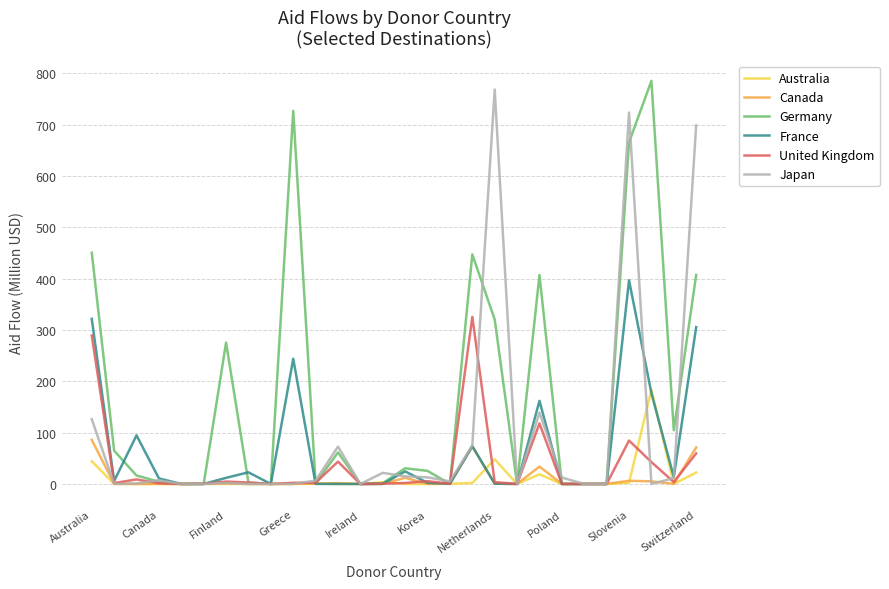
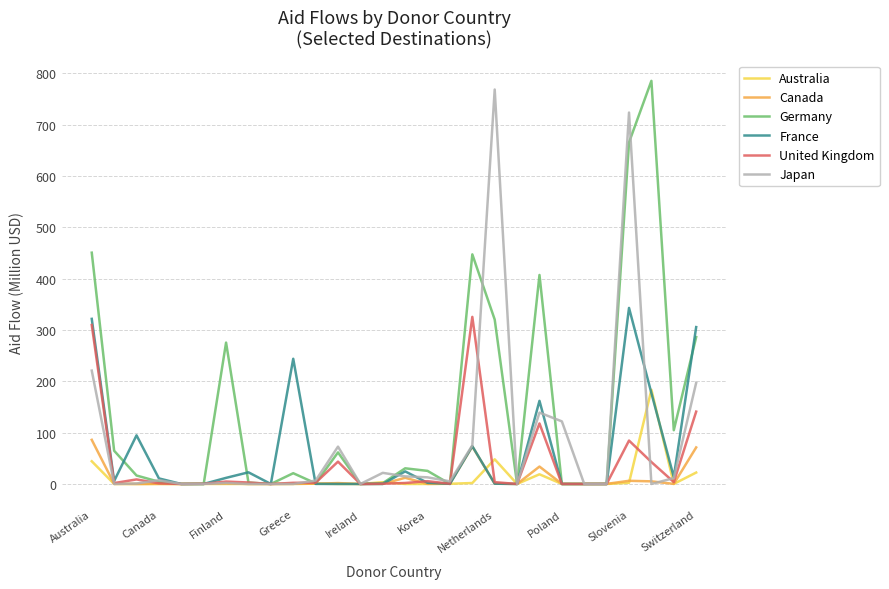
United Kingdom, Australia: 290 -> 310
Japan, Australia: 130 -> 220
Germany, Greece: 730 -> 20
Japan, Poland: 10 -> 120
France, Slovenia: 400 -> 340
Germany, Switzerland: 410 -> 290
United Kingdom, Switzerland: 60 -> 140
Japan, Switzerland: 700 -> 200
